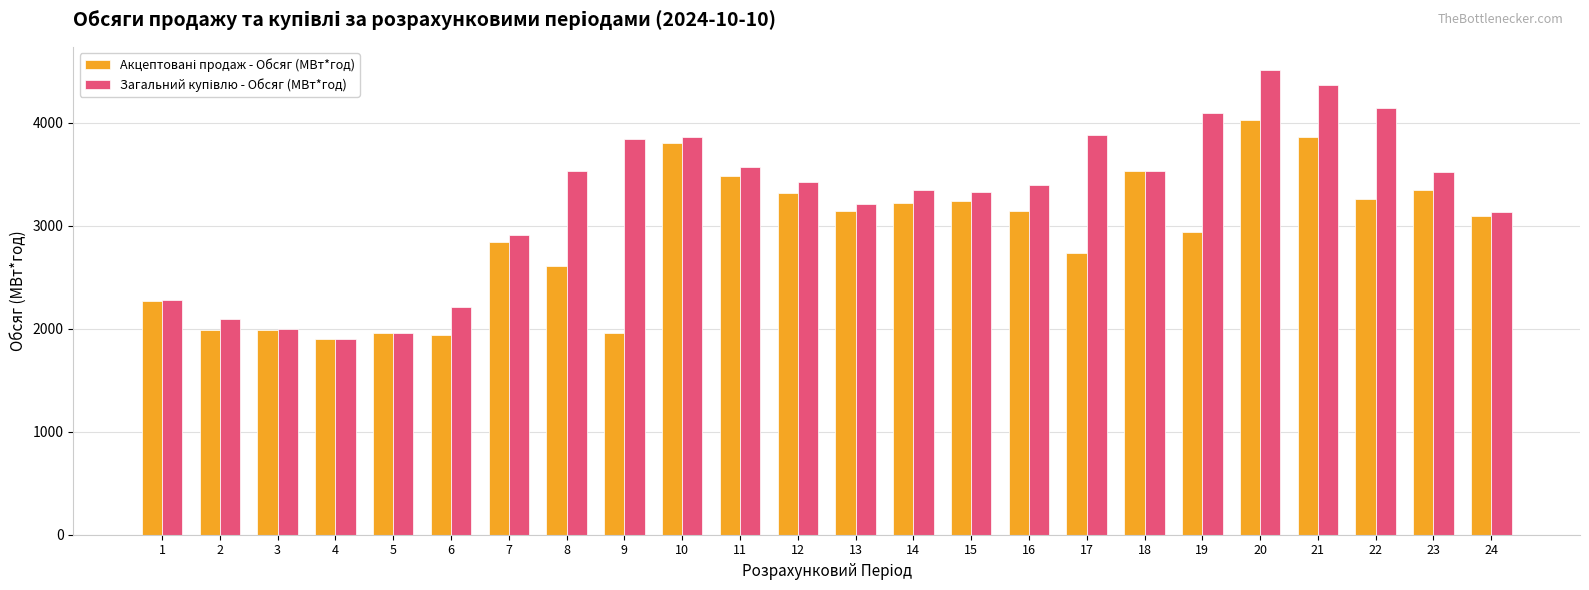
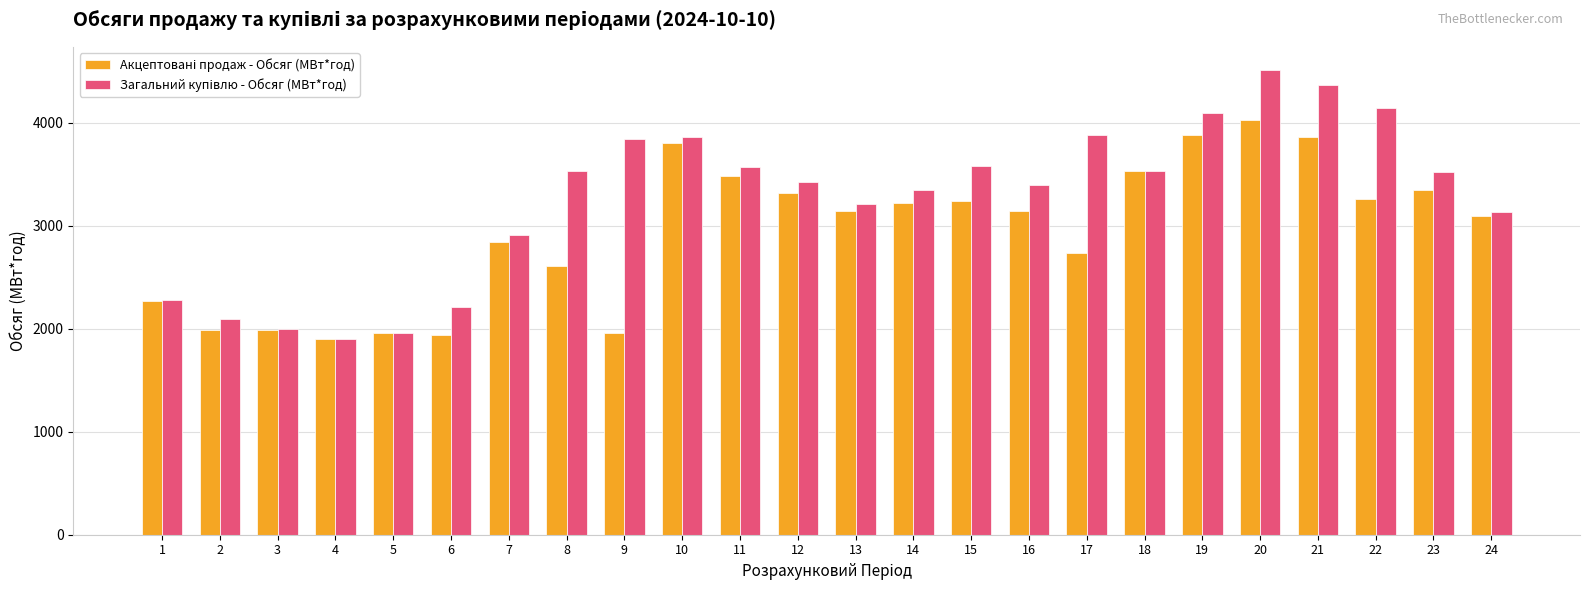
Загальний купівлю - Обсяг (МВт*год), 15: 3330 -> 3580
Акцептовані продаж - Обсяг (МВт*год), 19: 2940 -> 3880
